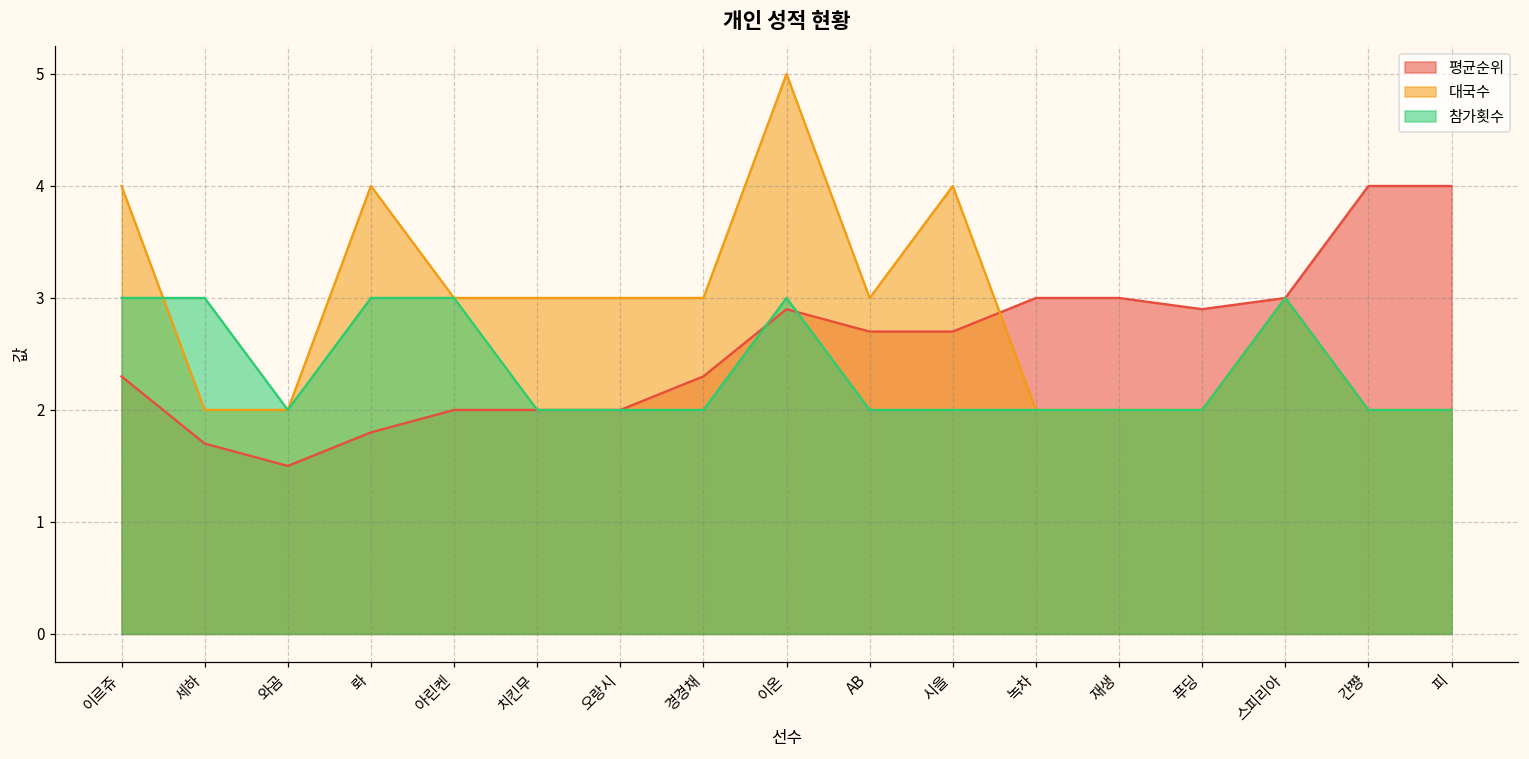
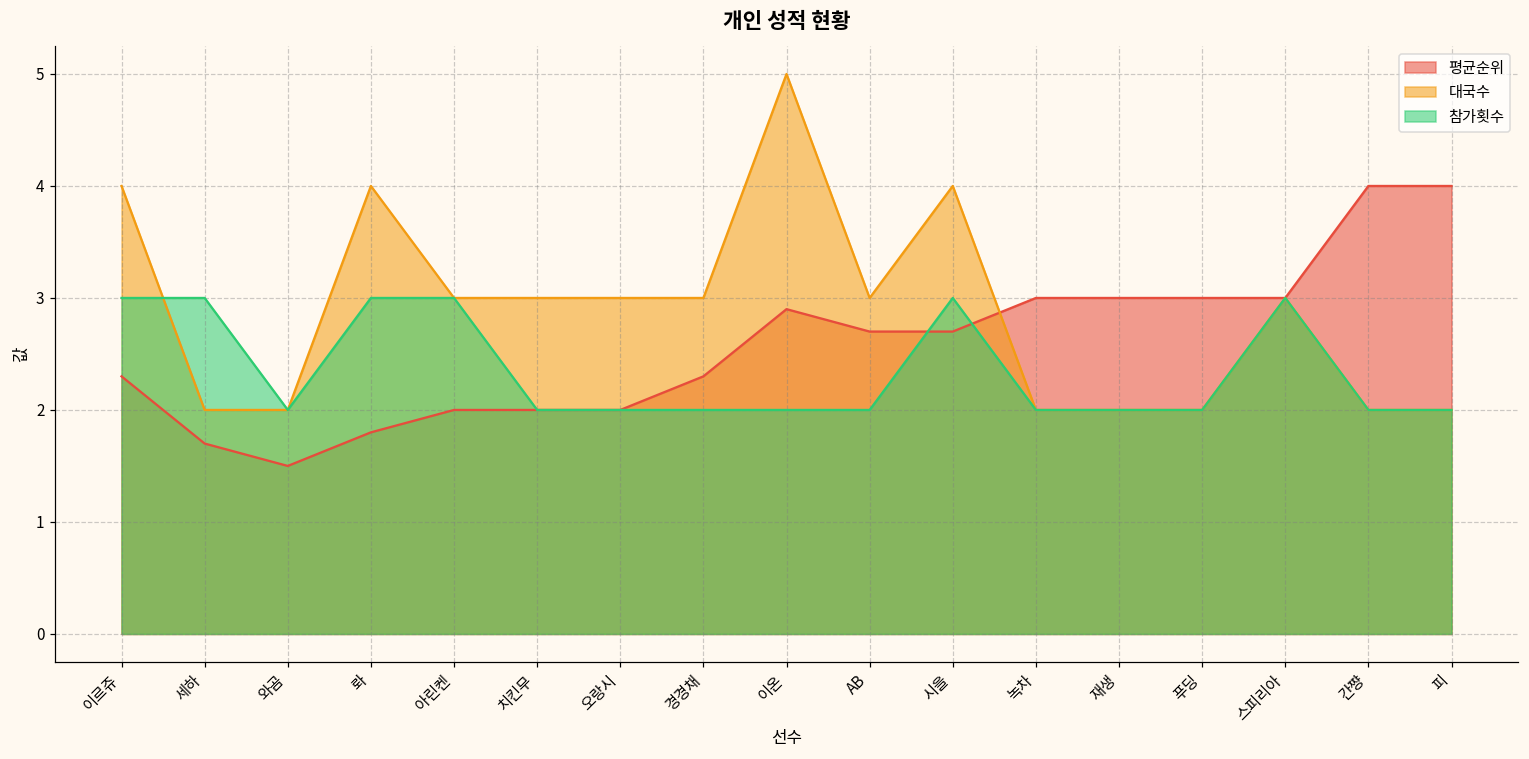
참가횟수, 이온: 3 -> 2
참가횟수, 시을: 2 -> 3
평균순위, 푸딩: 2.9 -> 3.0
